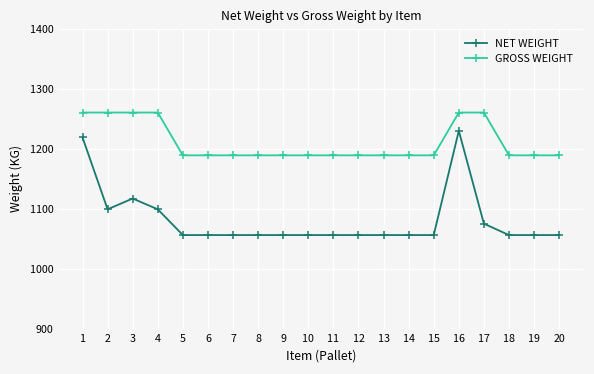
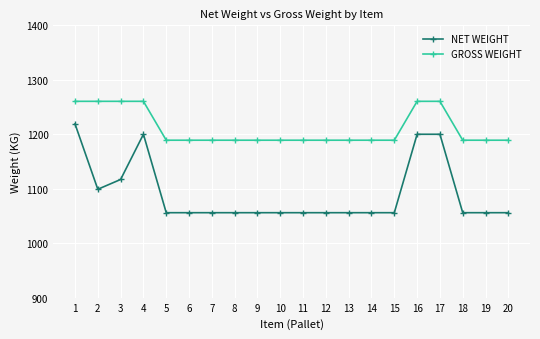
NET WEIGHT, 4: 1100 -> 1200
NET WEIGHT, 16: 1230 -> 1200
NET WEIGHT, 17: 1080 -> 1200
